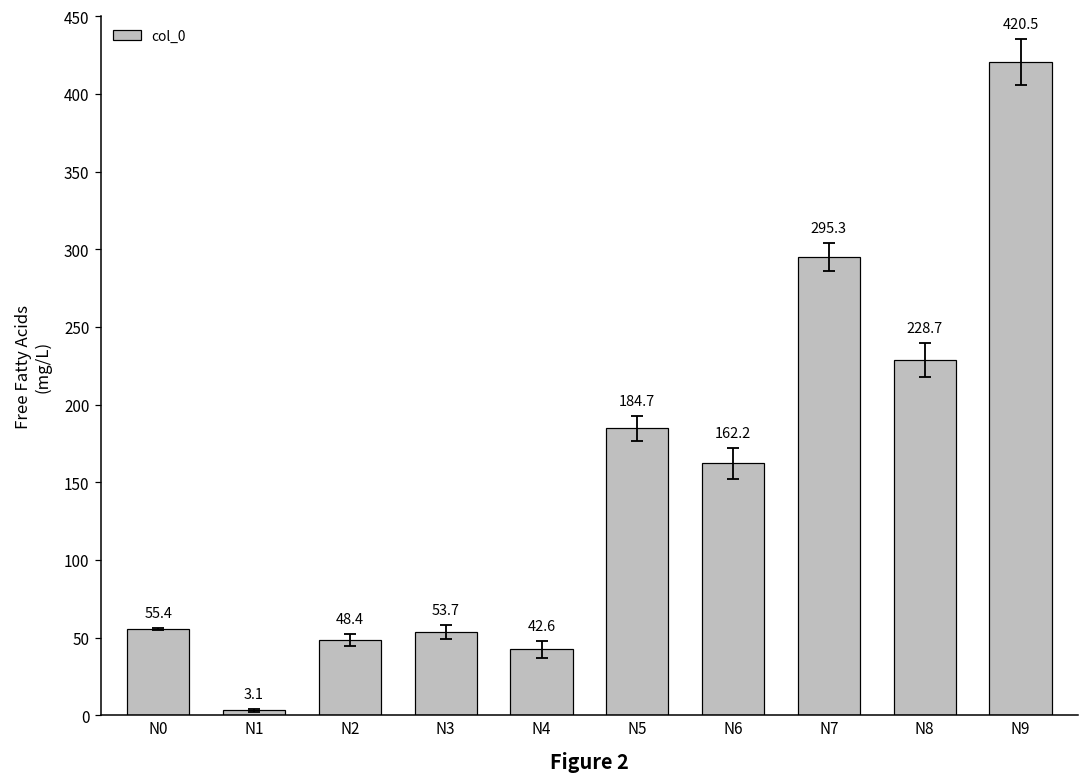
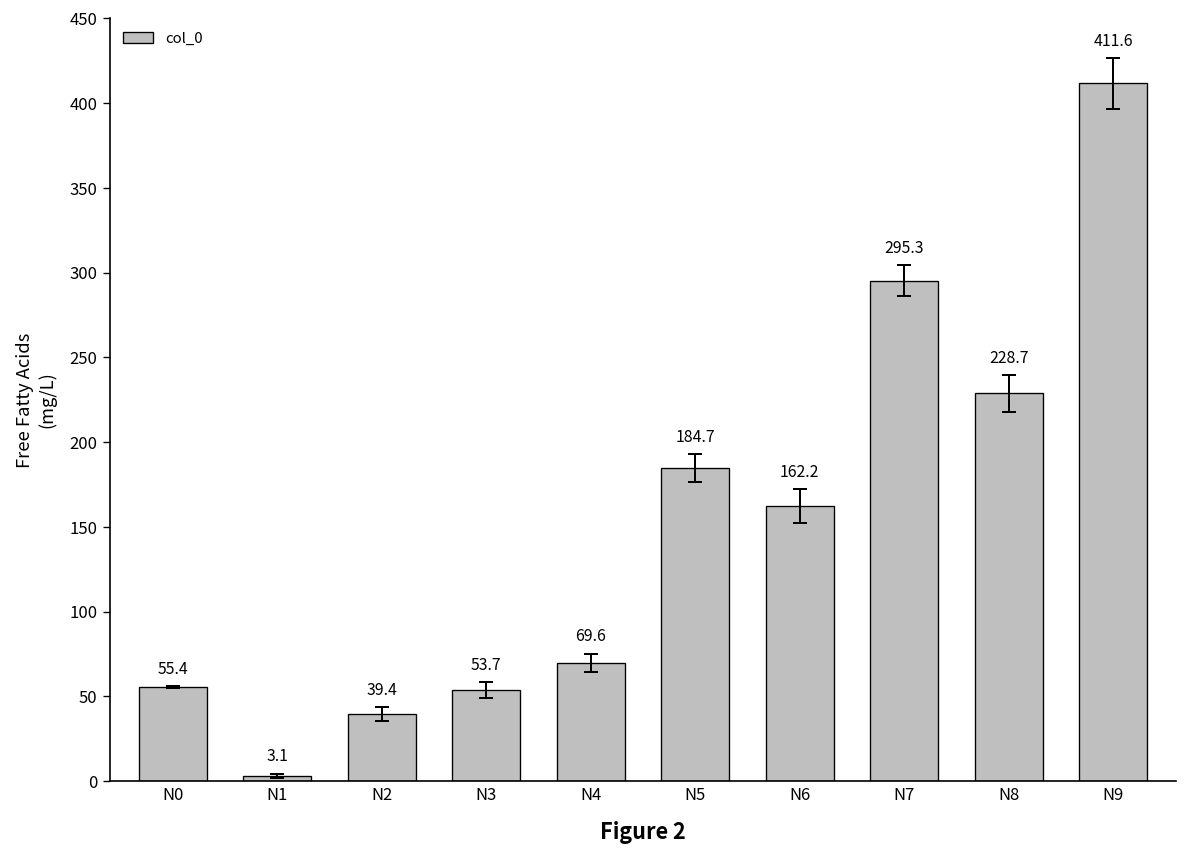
col_0, N2: 48.4 -> 39.4
col_0, N4: 42.6 -> 69.6
col_0, N9: 420.5 -> 411.6
